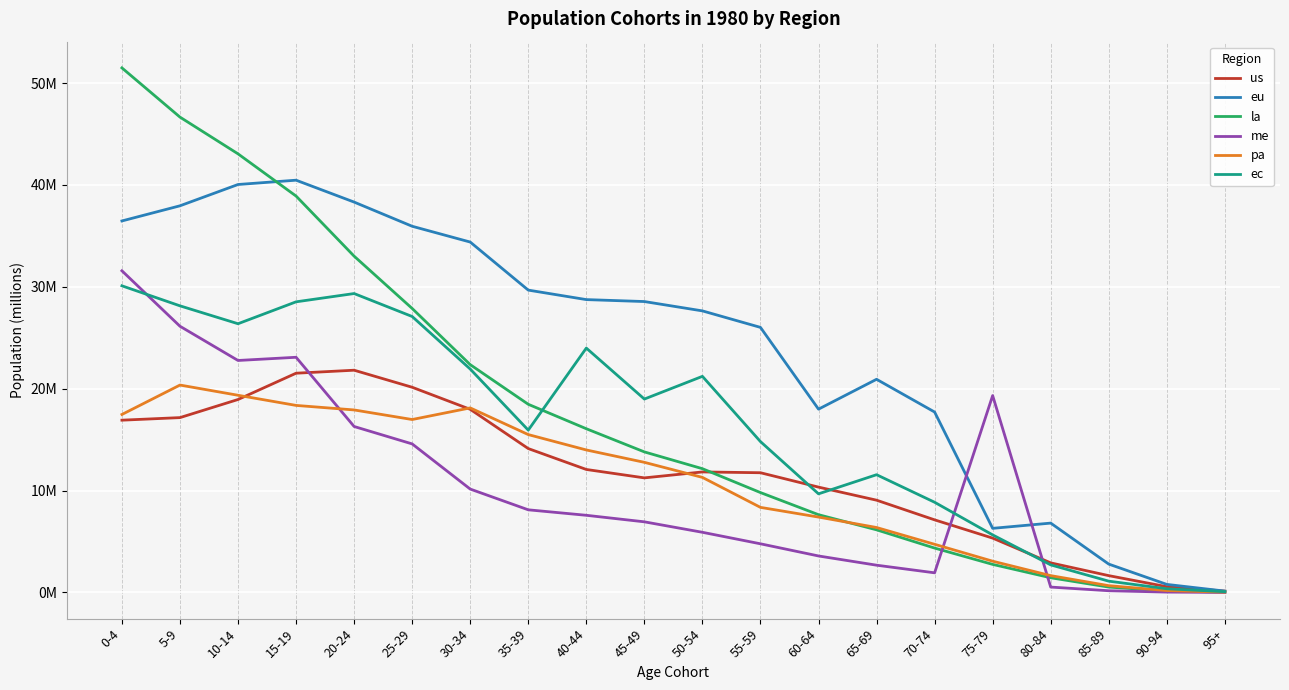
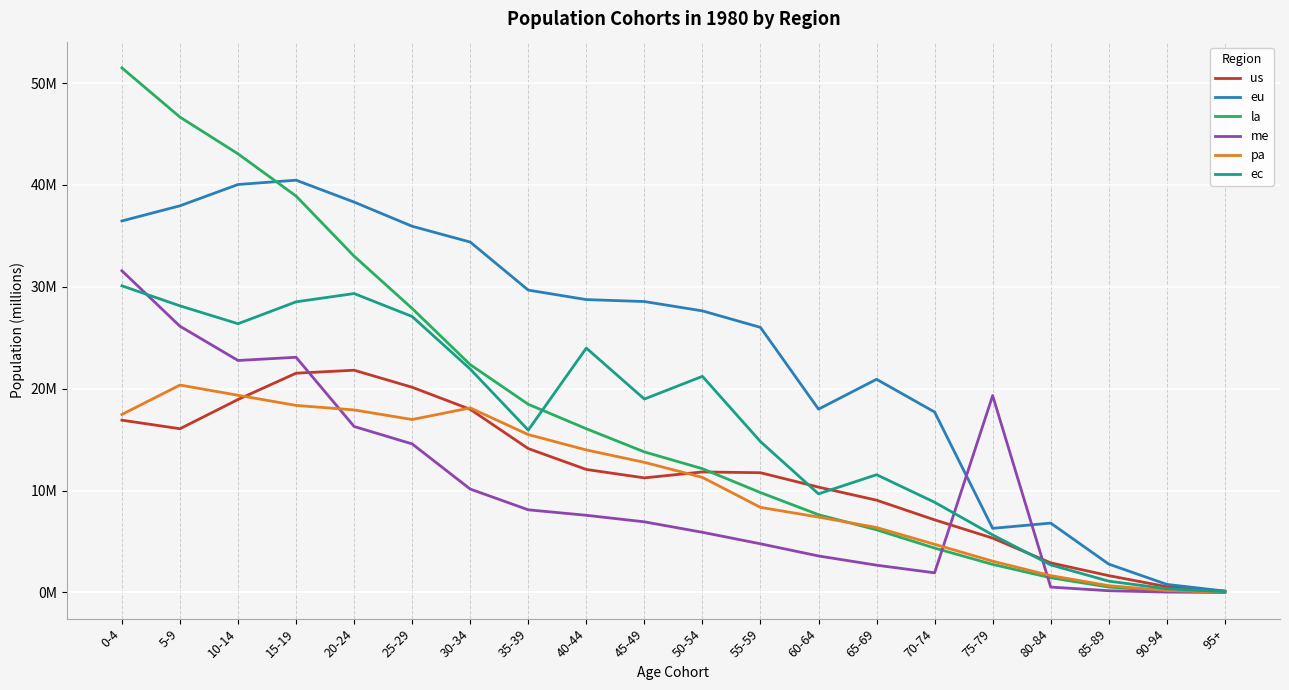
us, 5-9: 17200000 -> 16100000
